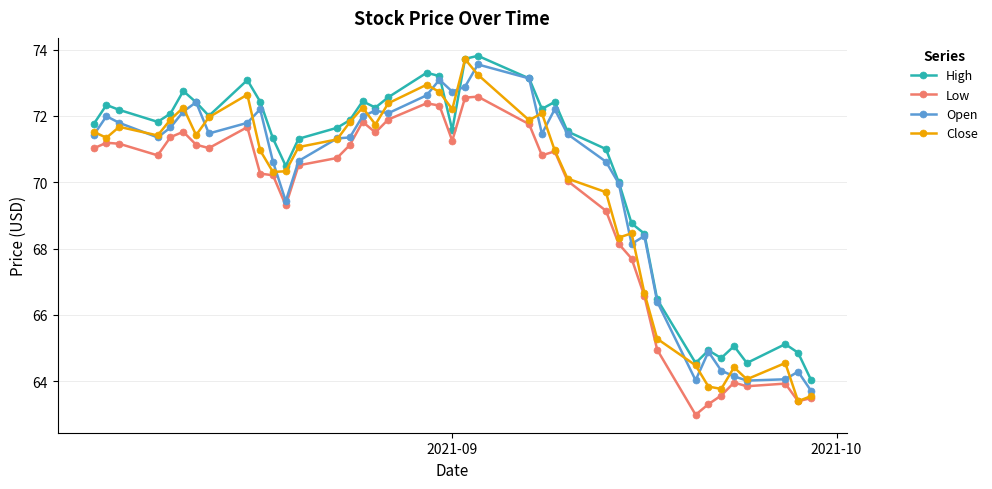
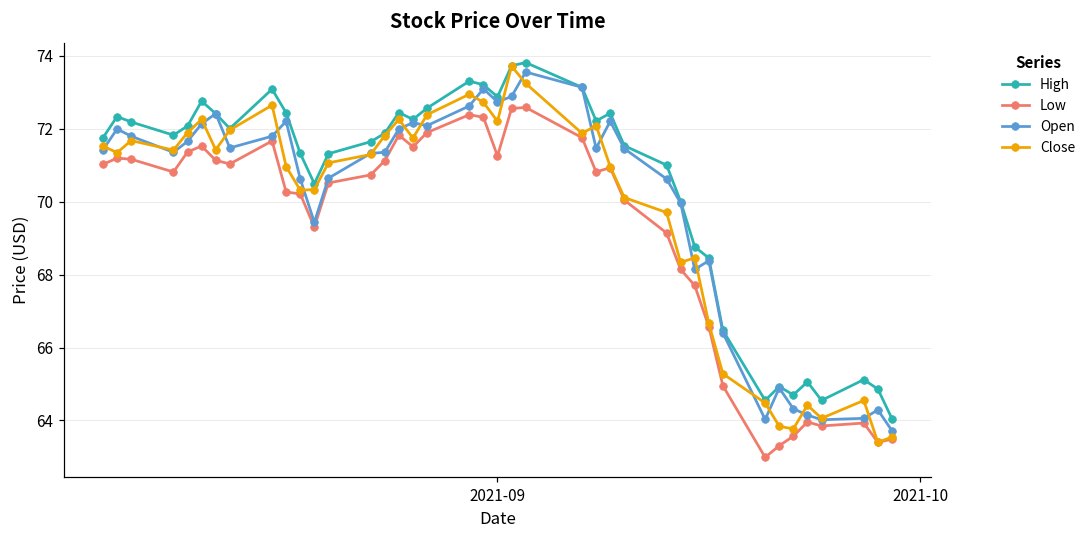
High, 2021-09: 71.6 -> 72.9
